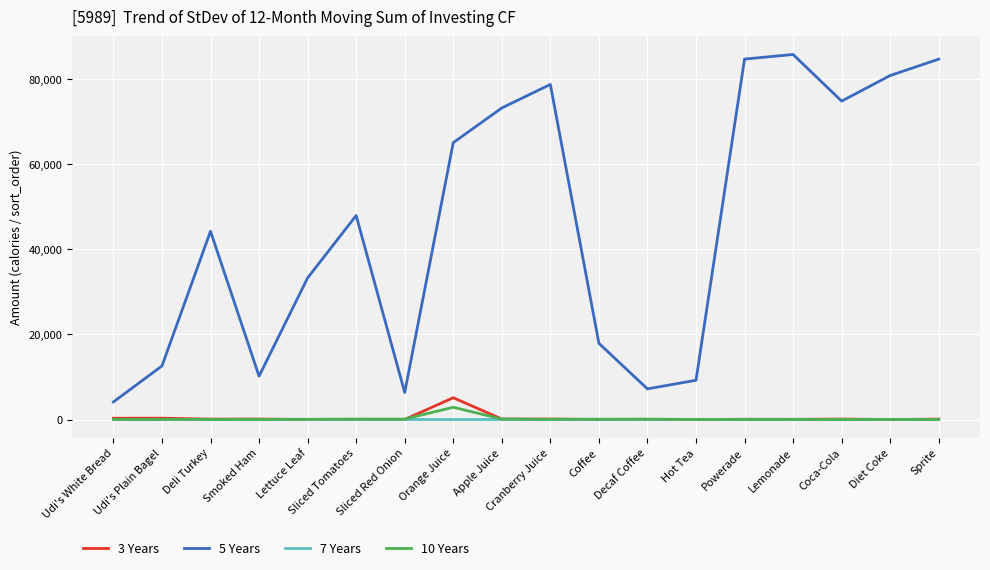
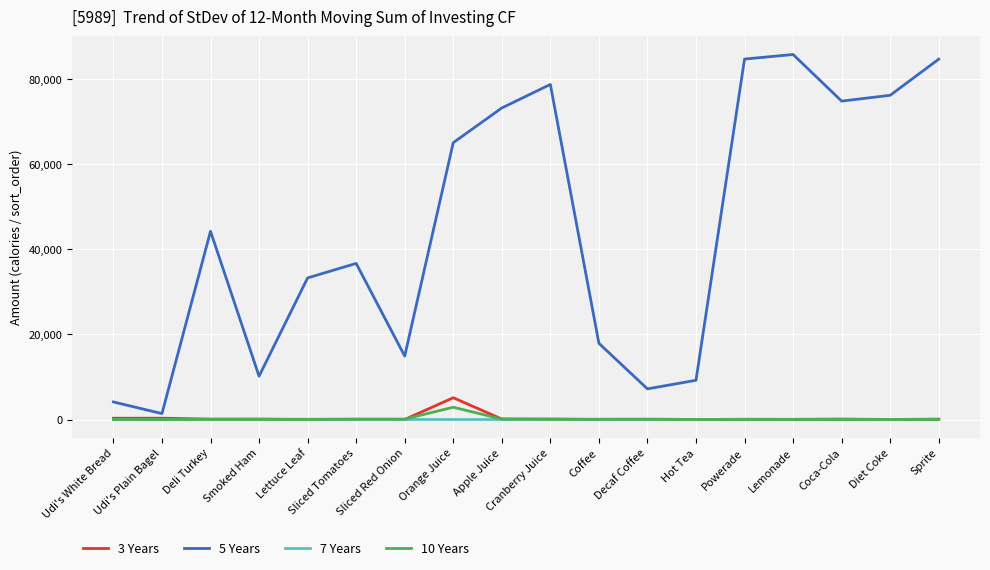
5 Years, Udi's Plain Bagel: 13,000 -> 1,000
5 Years, Sliced Tomatoes: 48,000 -> 37,000
5 Years, Sliced Red Onion: 6,000 -> 15,000
5 Years, Diet Coke: 81,000 -> 76,000
